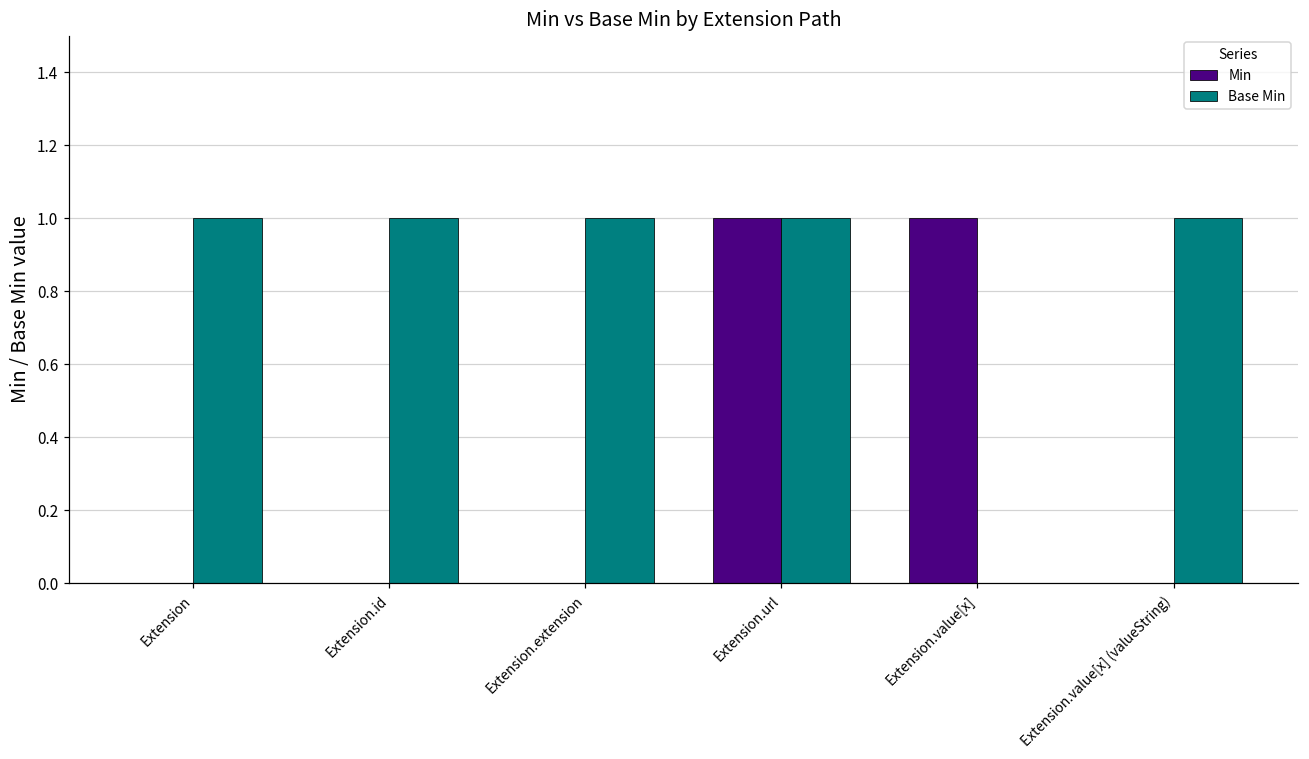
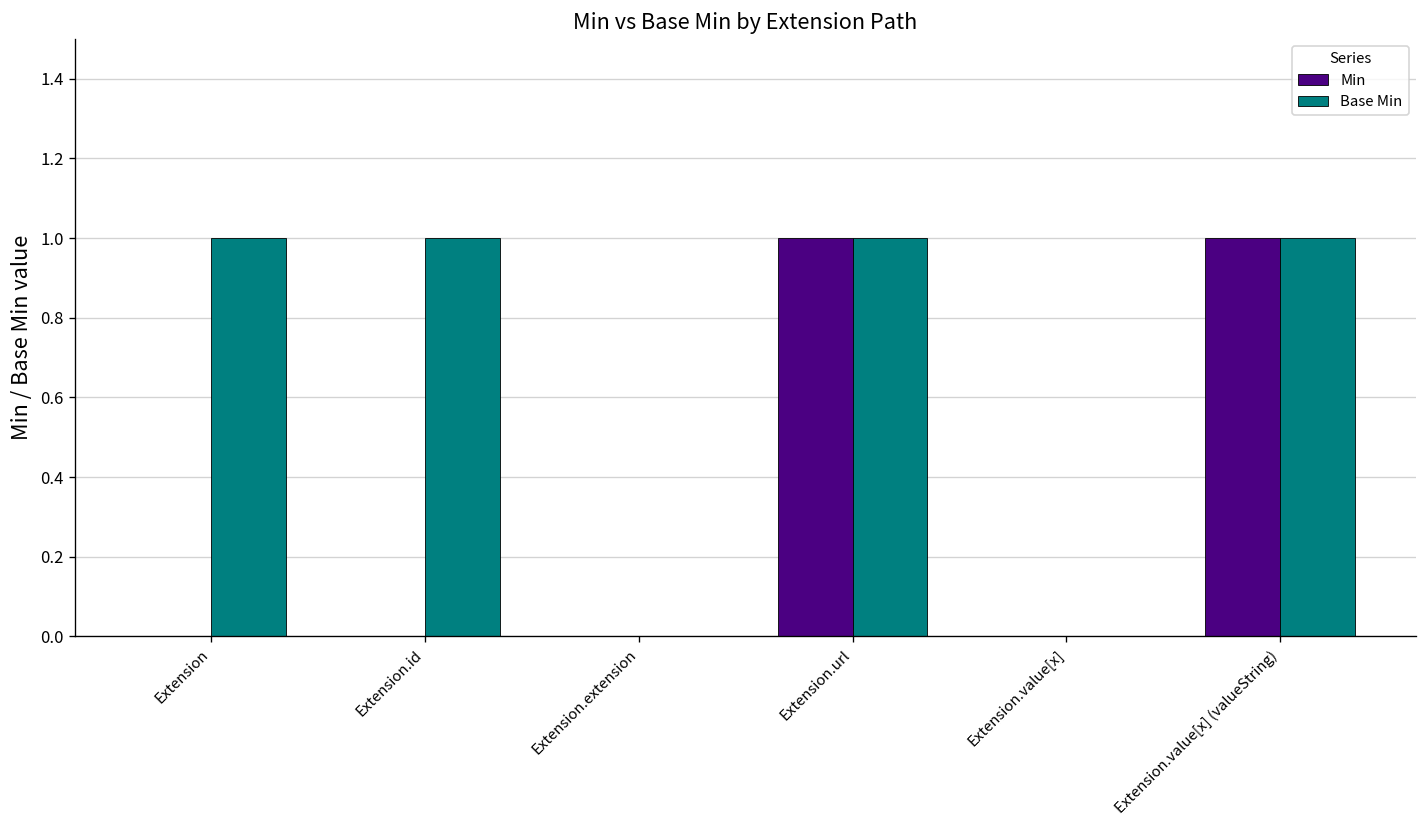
Base Min, Extension.extension: 1 -> 0
Min, Extension.value[x]: 1 -> 0
Min, Extension.value[x] (valueString): 0 -> 1
